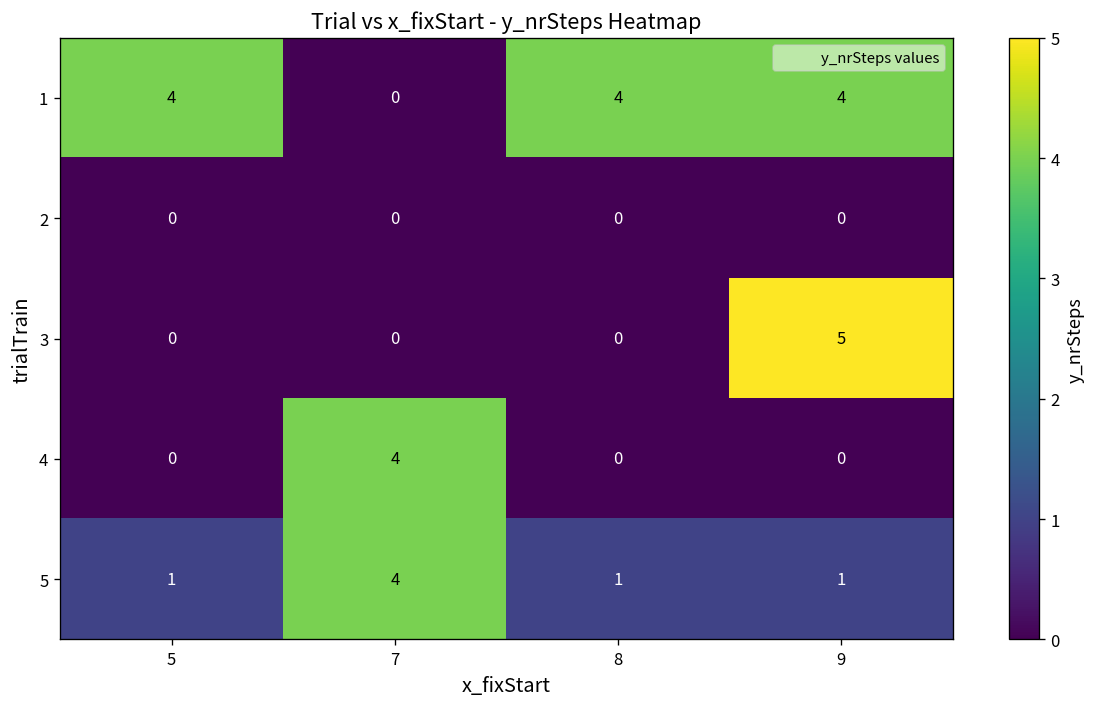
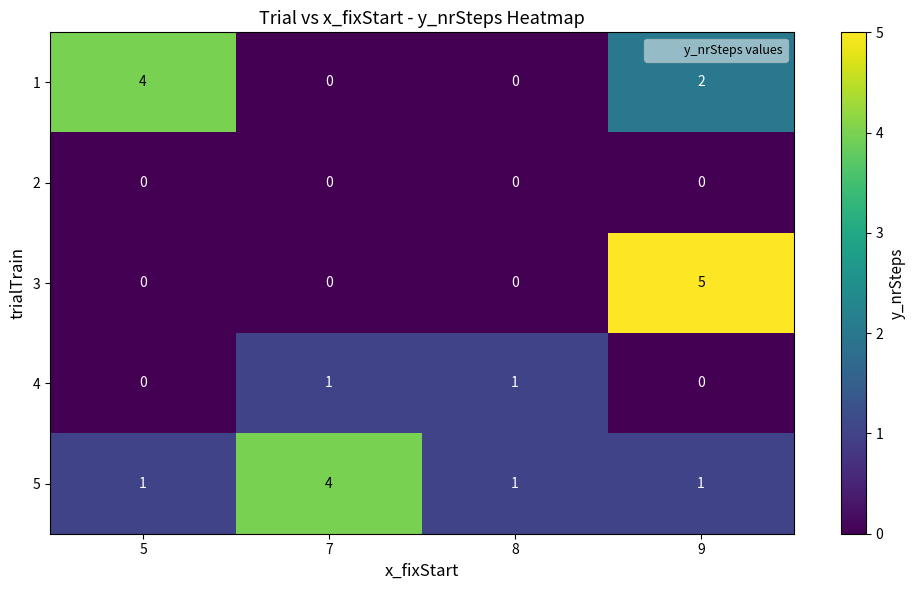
1, 8: 4 -> 0
1, 9: 4 -> 2
4, 7: 4 -> 1
4, 8: 0 -> 1
